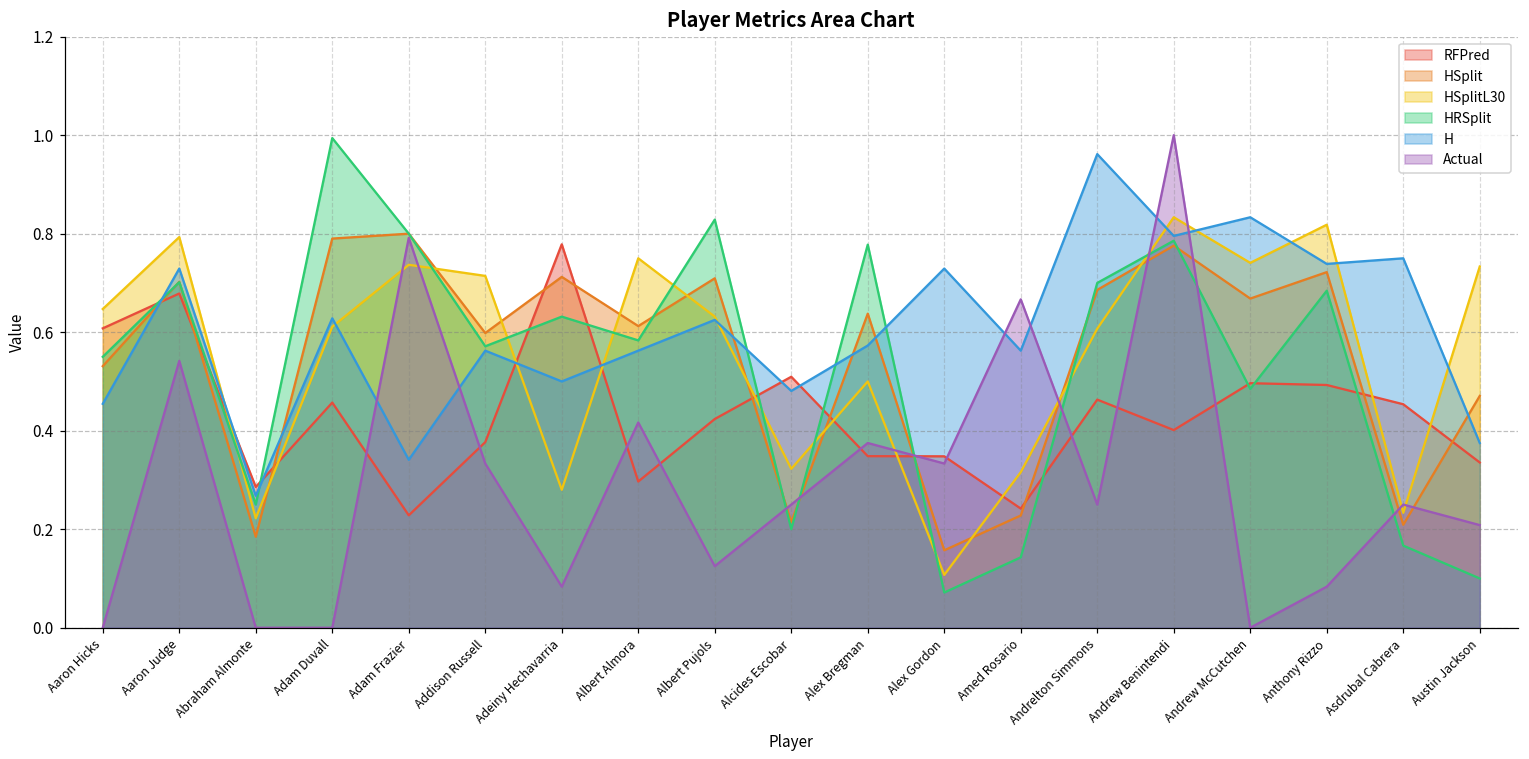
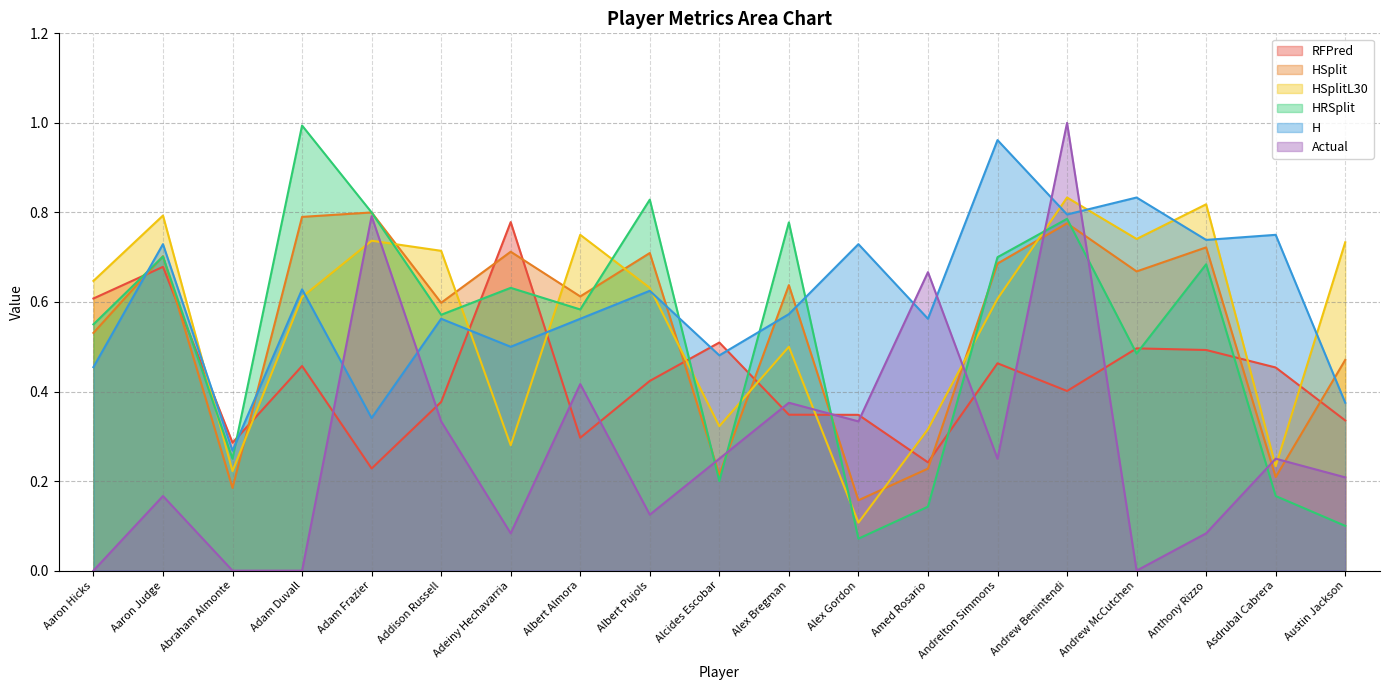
Actual, Aaron Judge: 0.54 -> 0.17
